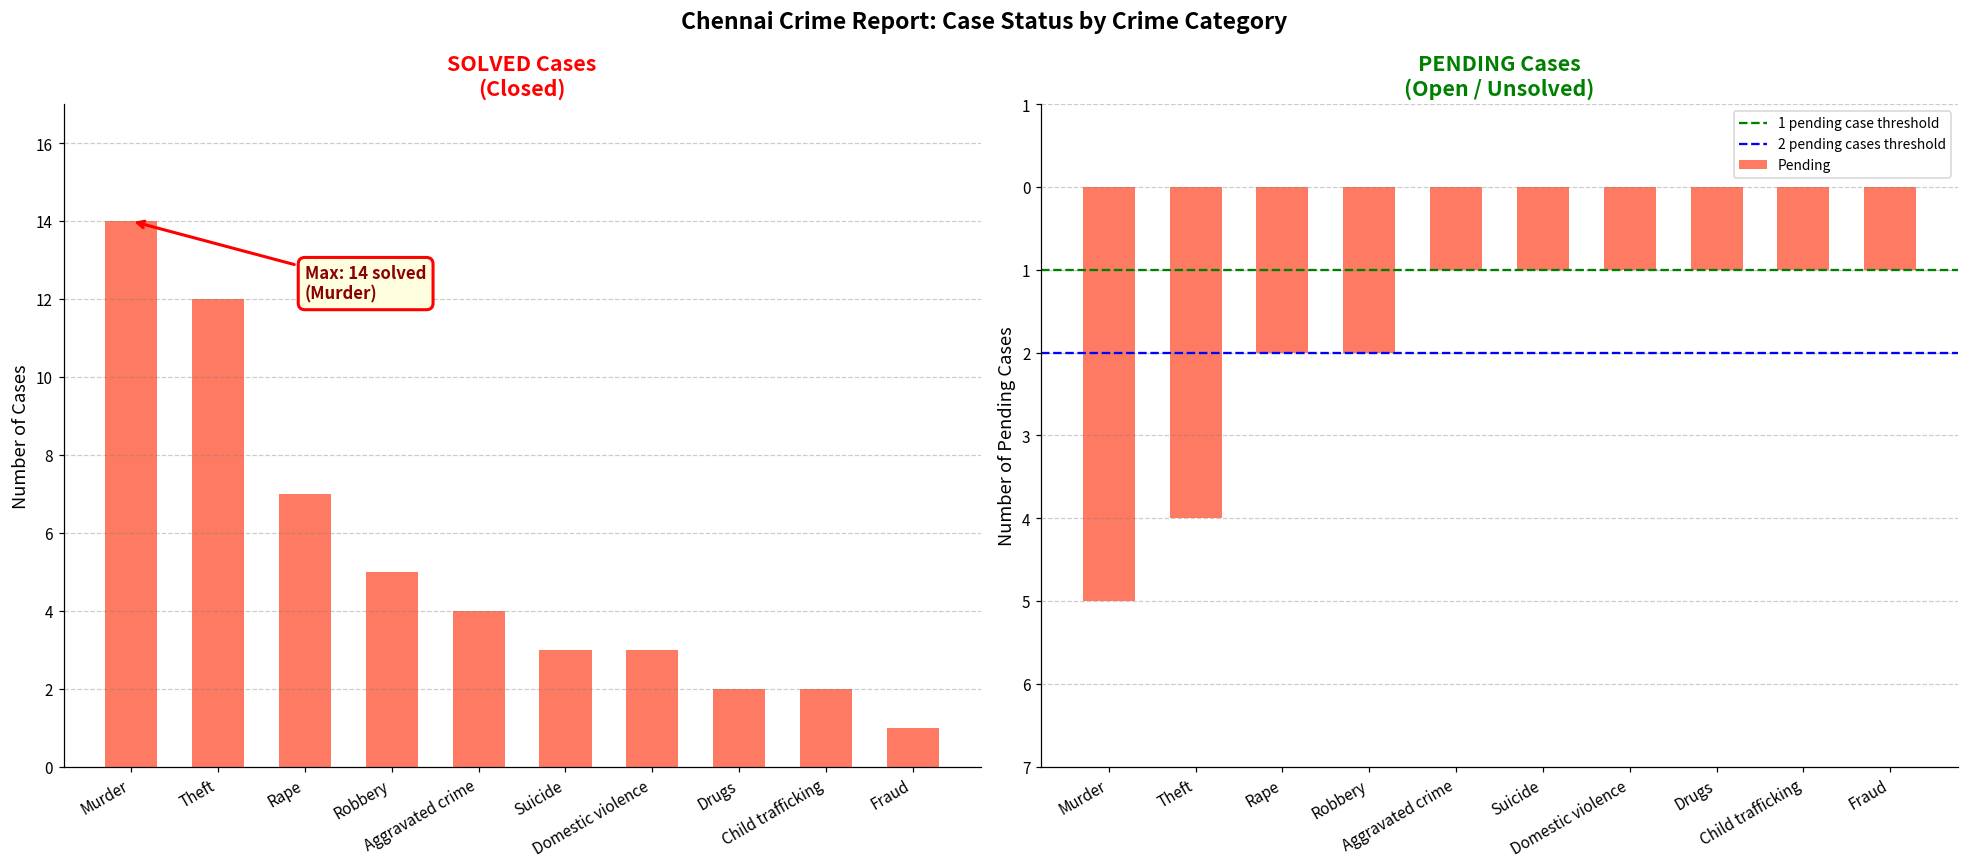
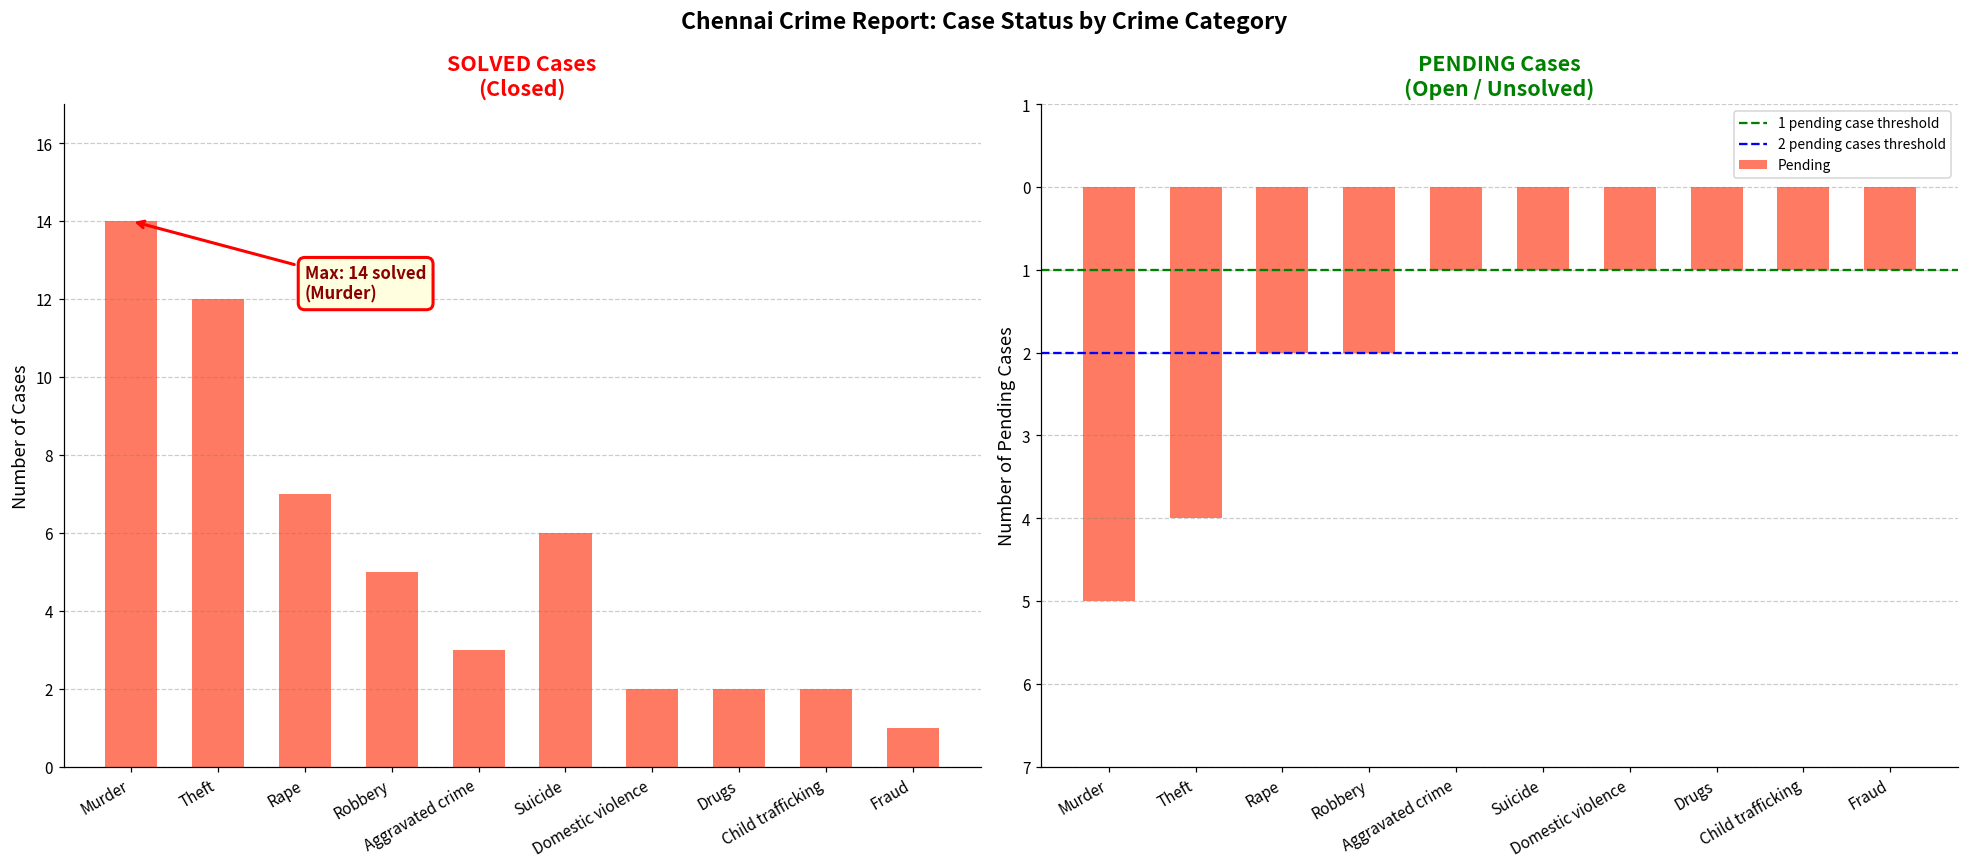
SOLVED Cases (Closed), Aggravated crime: 4 -> 3
SOLVED Cases (Closed), Suicide: 3 -> 6
SOLVED Cases (Closed), Domestic violence: 3 -> 2
